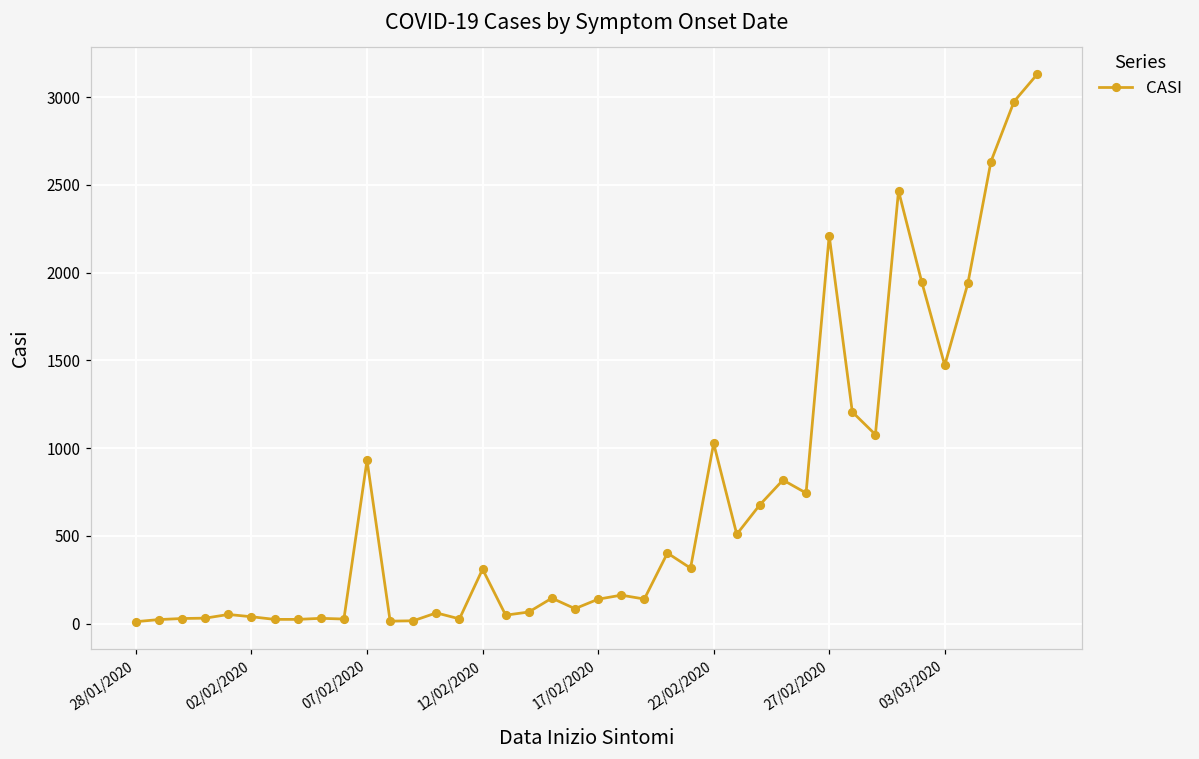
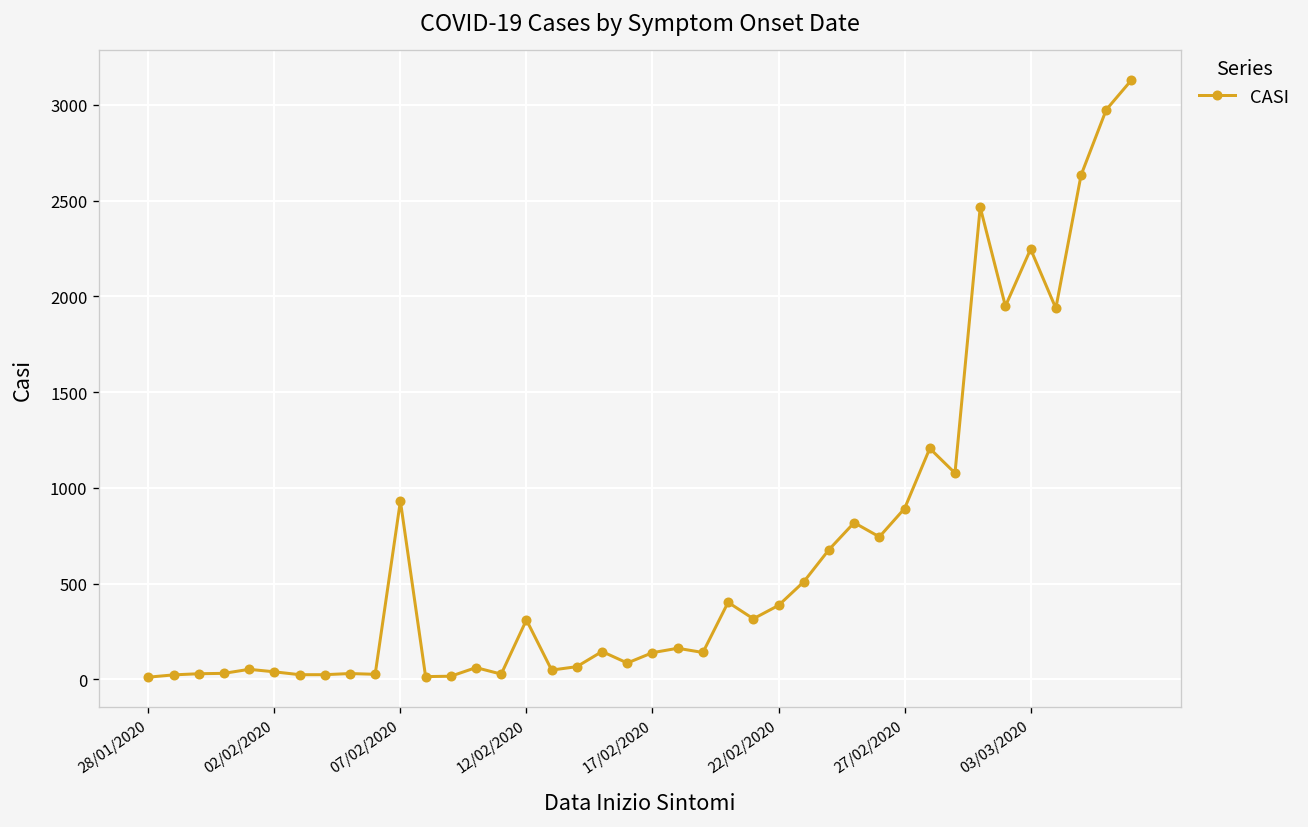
22/02/2020: 1030 -> 390
27/02/2020: 2210 -> 890
03/03/2020: 1470 -> 2250
